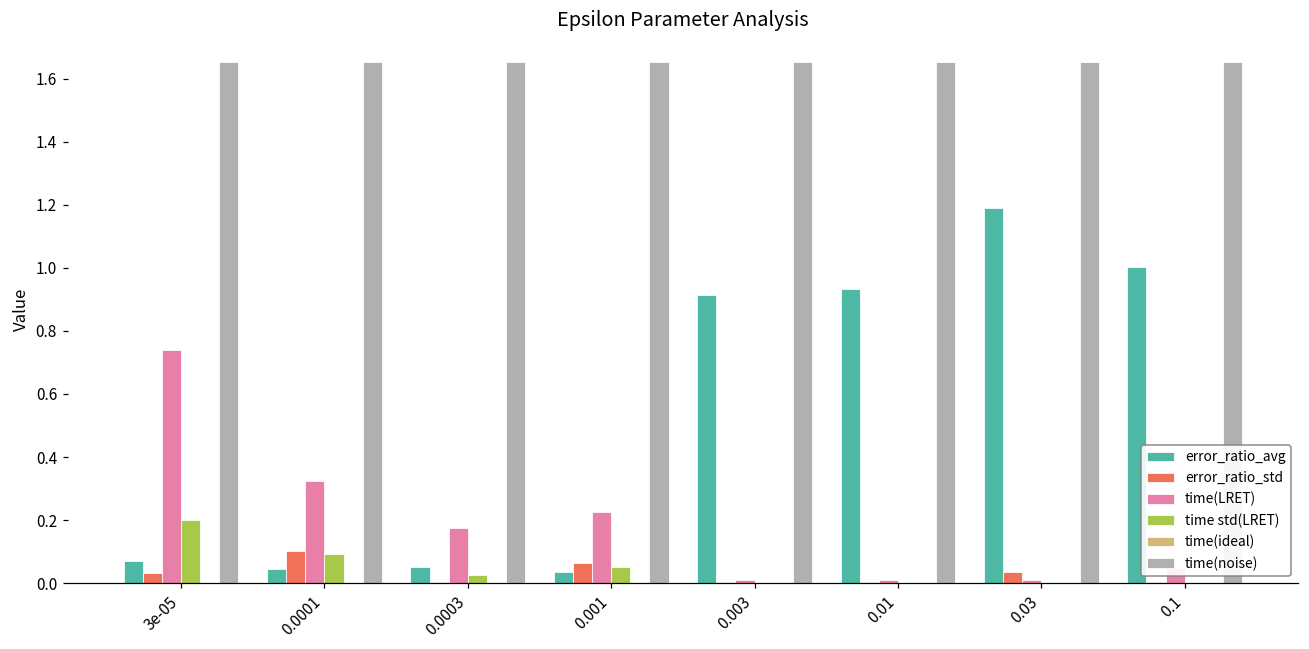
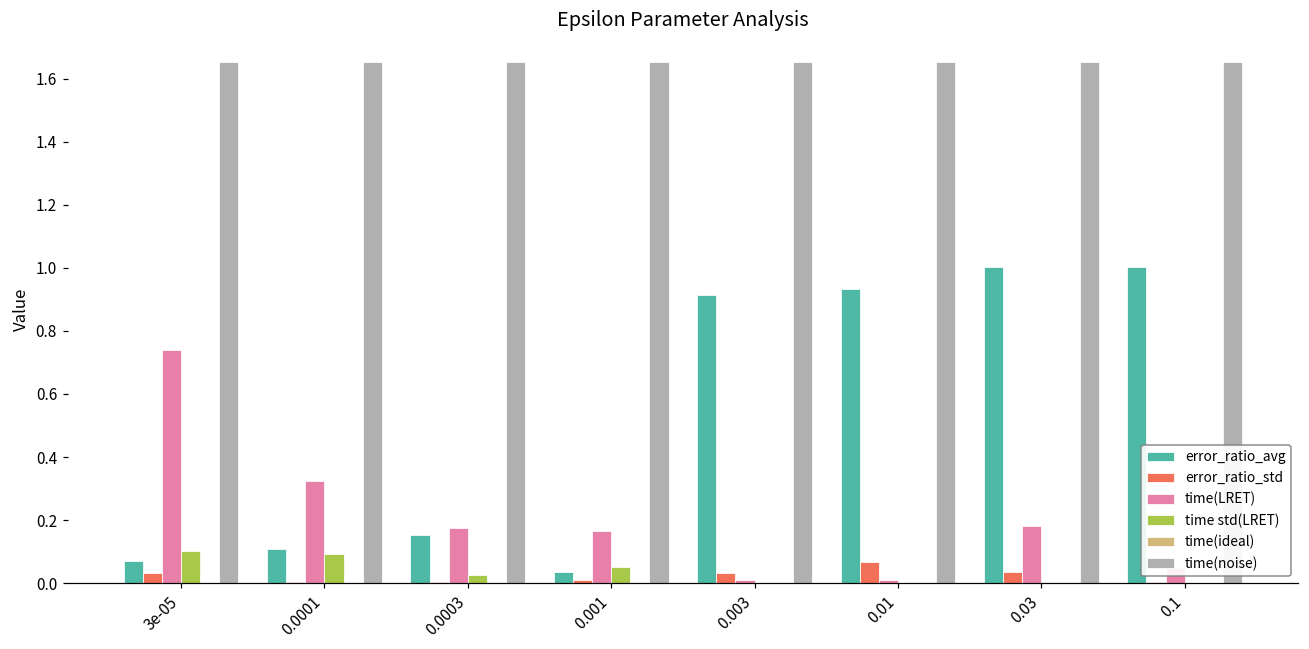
time std(LRET), 3e-05: 0.20 -> 0.10
error_ratio_avg, 0.0001: 0.05 -> 0.11
error_ratio_std, 0.0001: 0.10 -> 0.00
error_ratio_avg, 0.0003: 0.05 -> 0.15
error_ratio_std, 0.001: 0.06 -> 0.01
time(LRET), 0.001: 0.23 -> 0.17
error_ratio_std, 0.003: 0.00 -> 0.03
error_ratio_std, 0.01: 0.00 -> 0.07
error_ratio_avg, 0.03: 1.19 -> 1.00
time(LRET), 0.03: 0.01 -> 0.18
